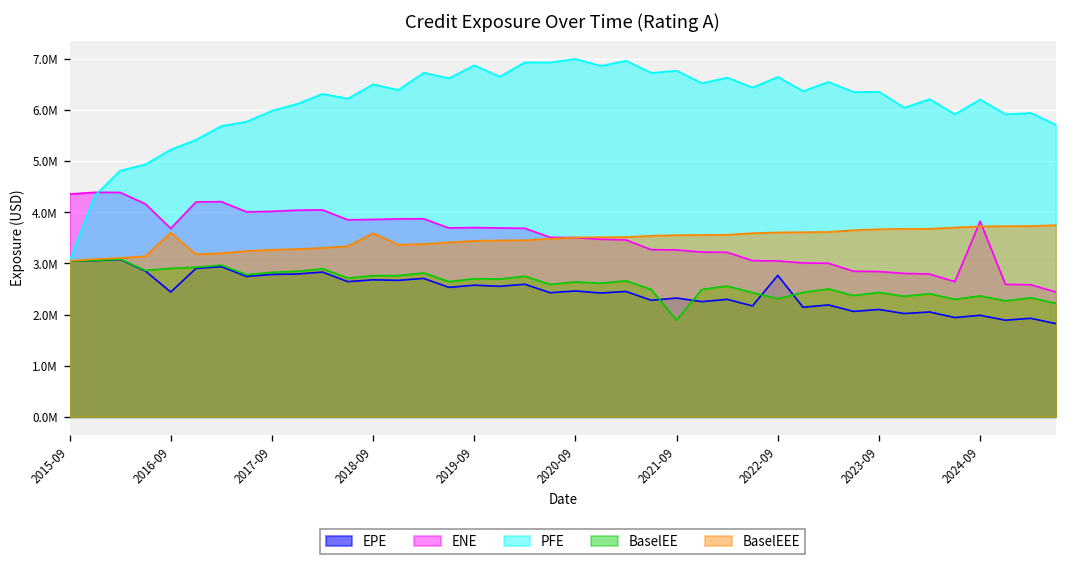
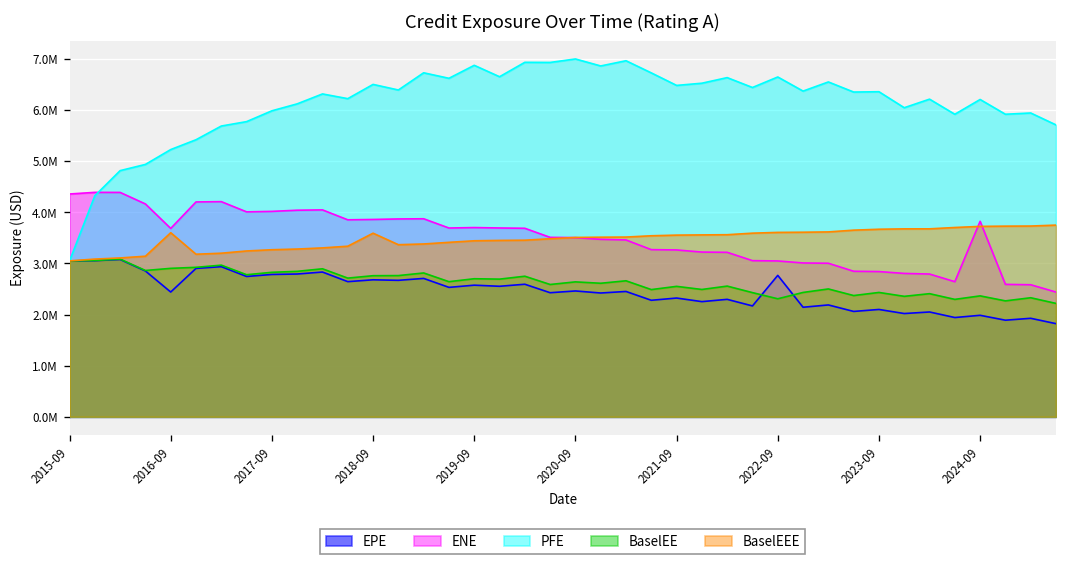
PFE, 2021-09: 6800000 -> 6500000
BaselEE, 2021-09: 1900000 -> 2600000
